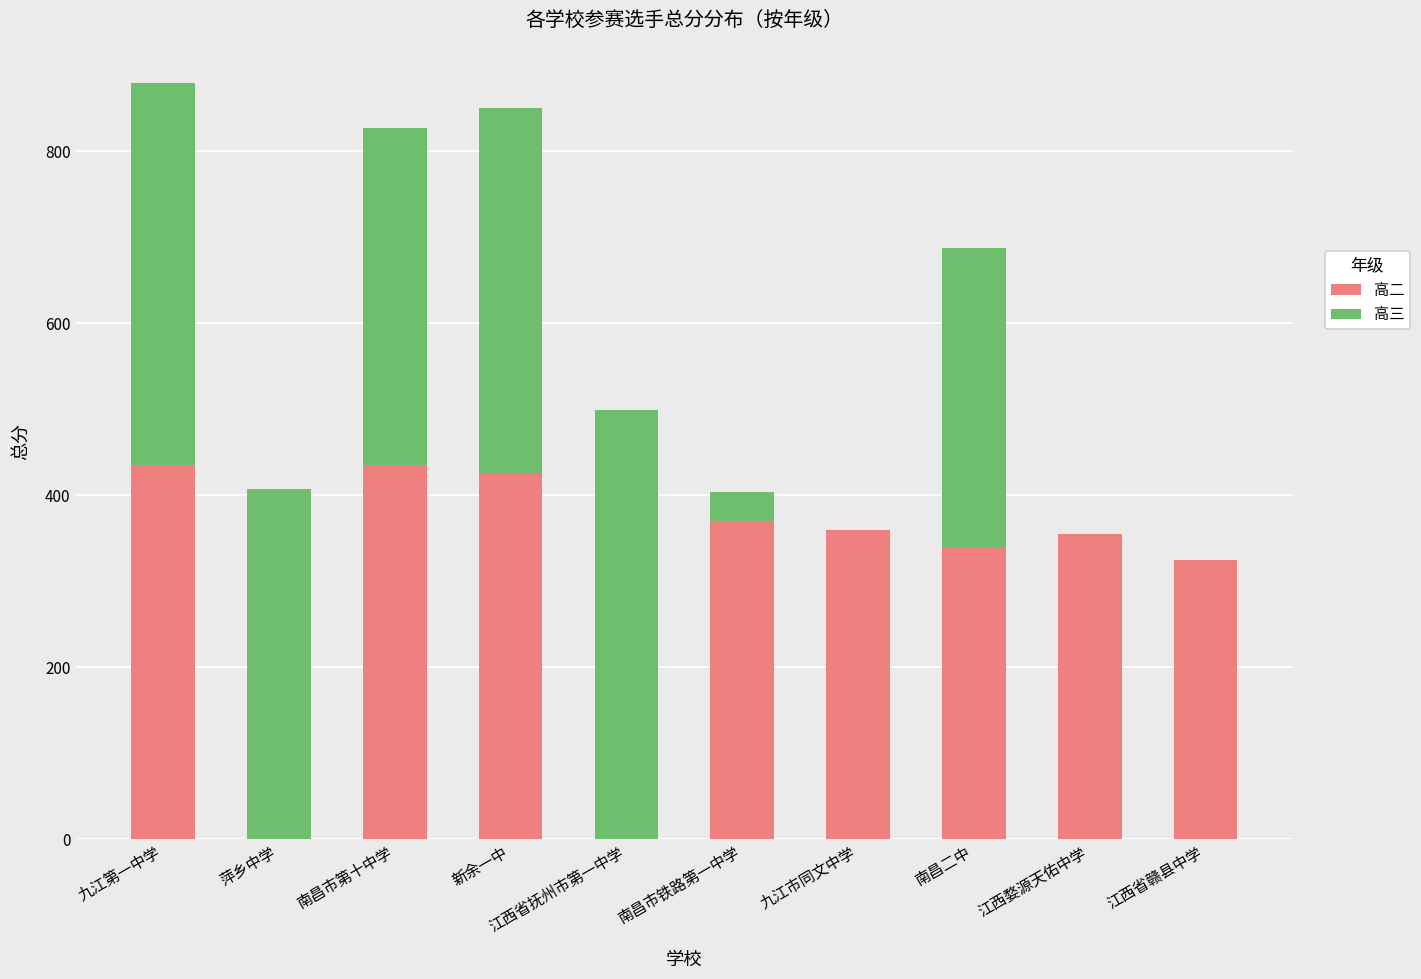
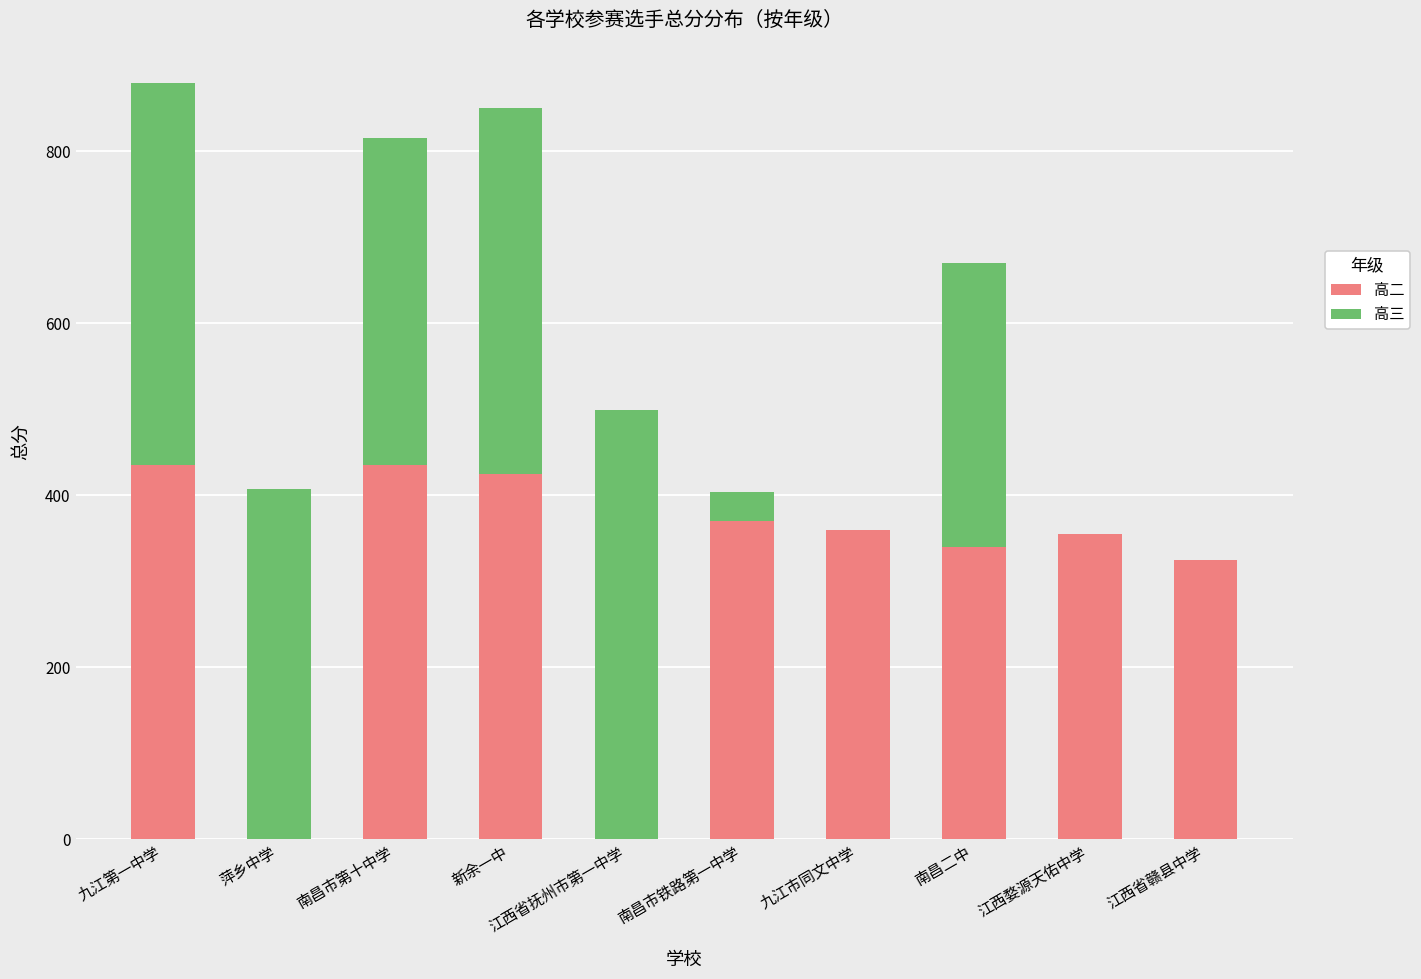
高三, 南昌市第十中学: 390 -> 380
高三, 南昌二中: 350 -> 330
